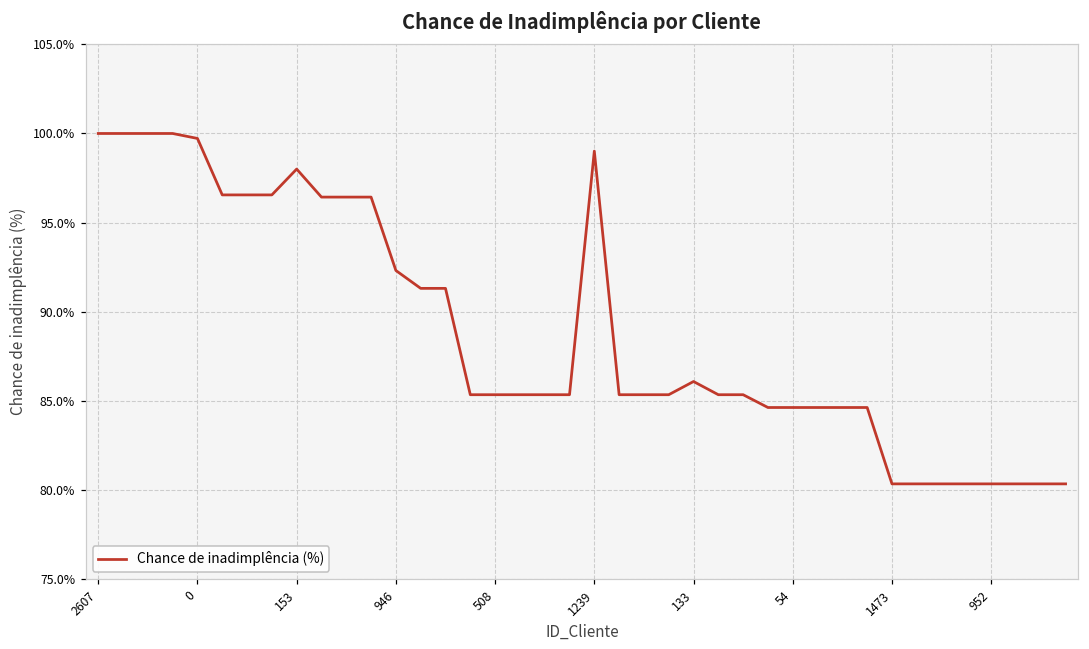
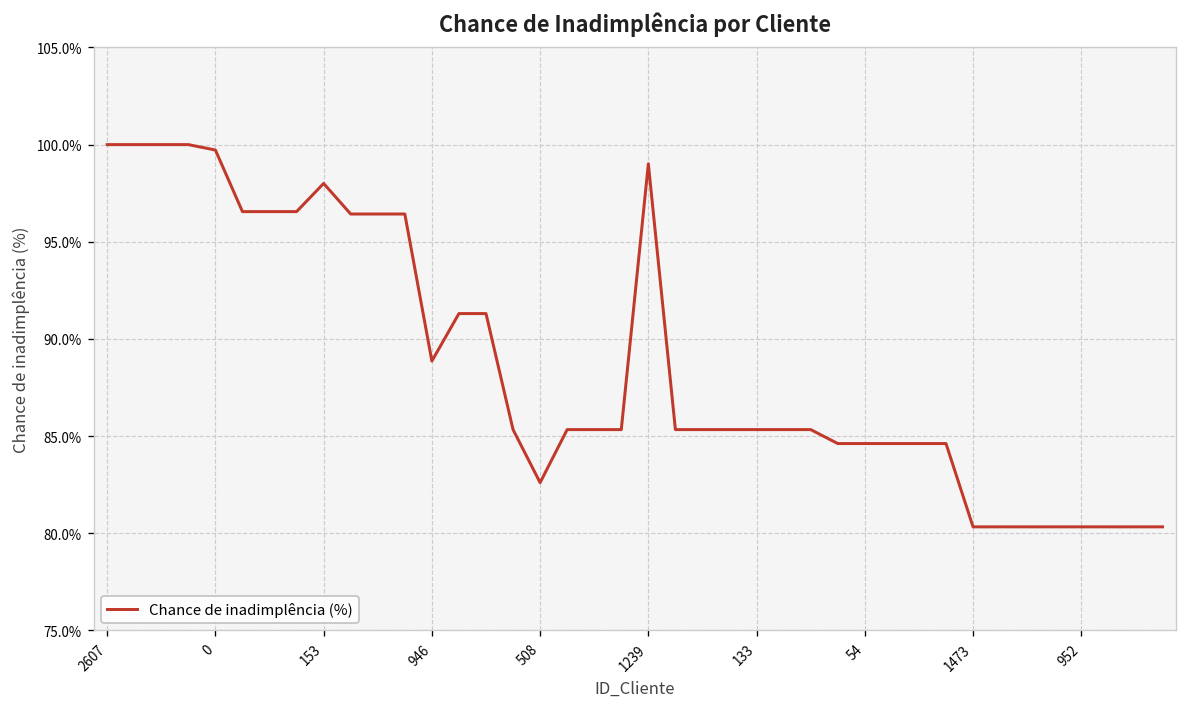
946: 92.3% -> 88.9%
508: 85.3% -> 82.6%
133: 86.1% -> 85.3%
